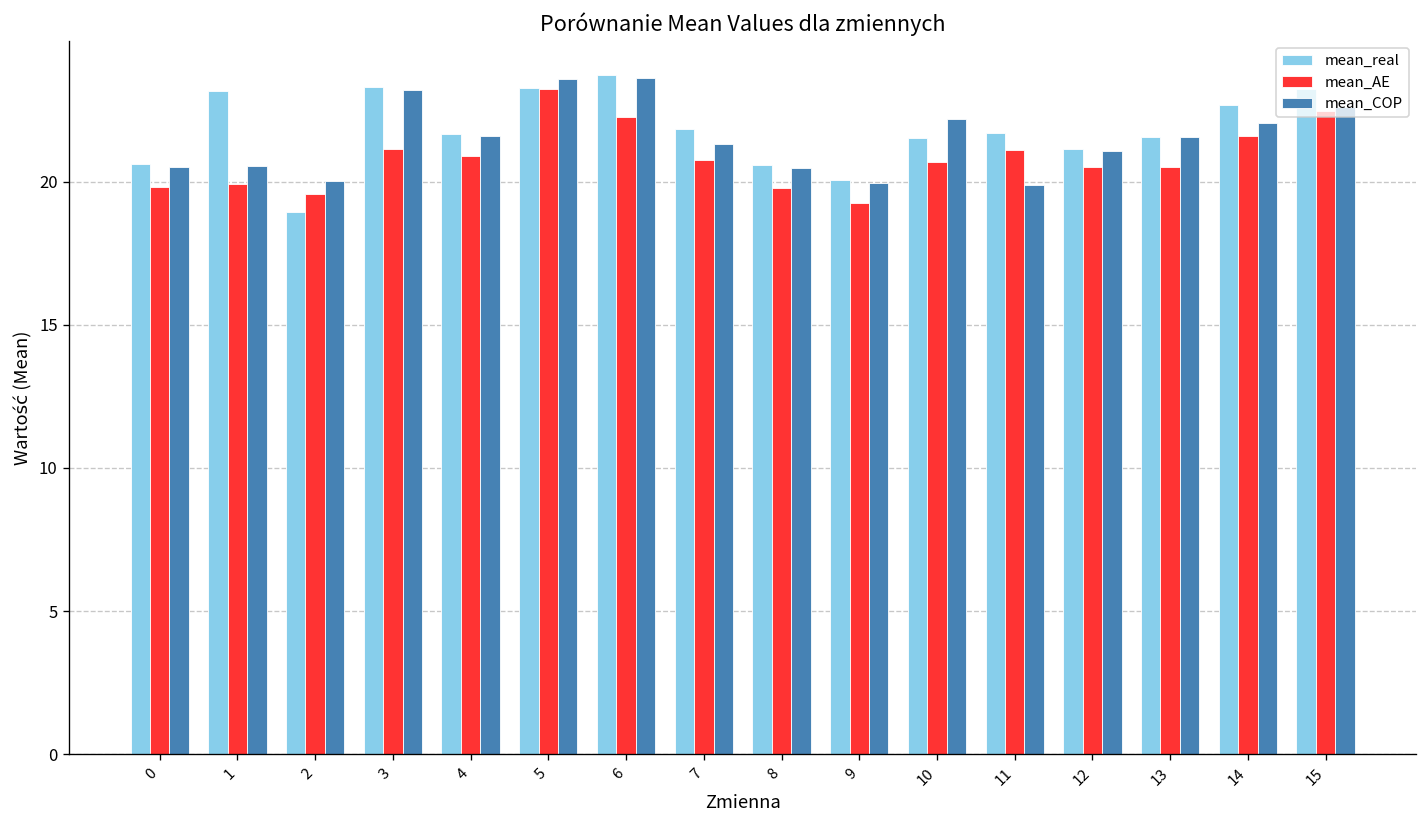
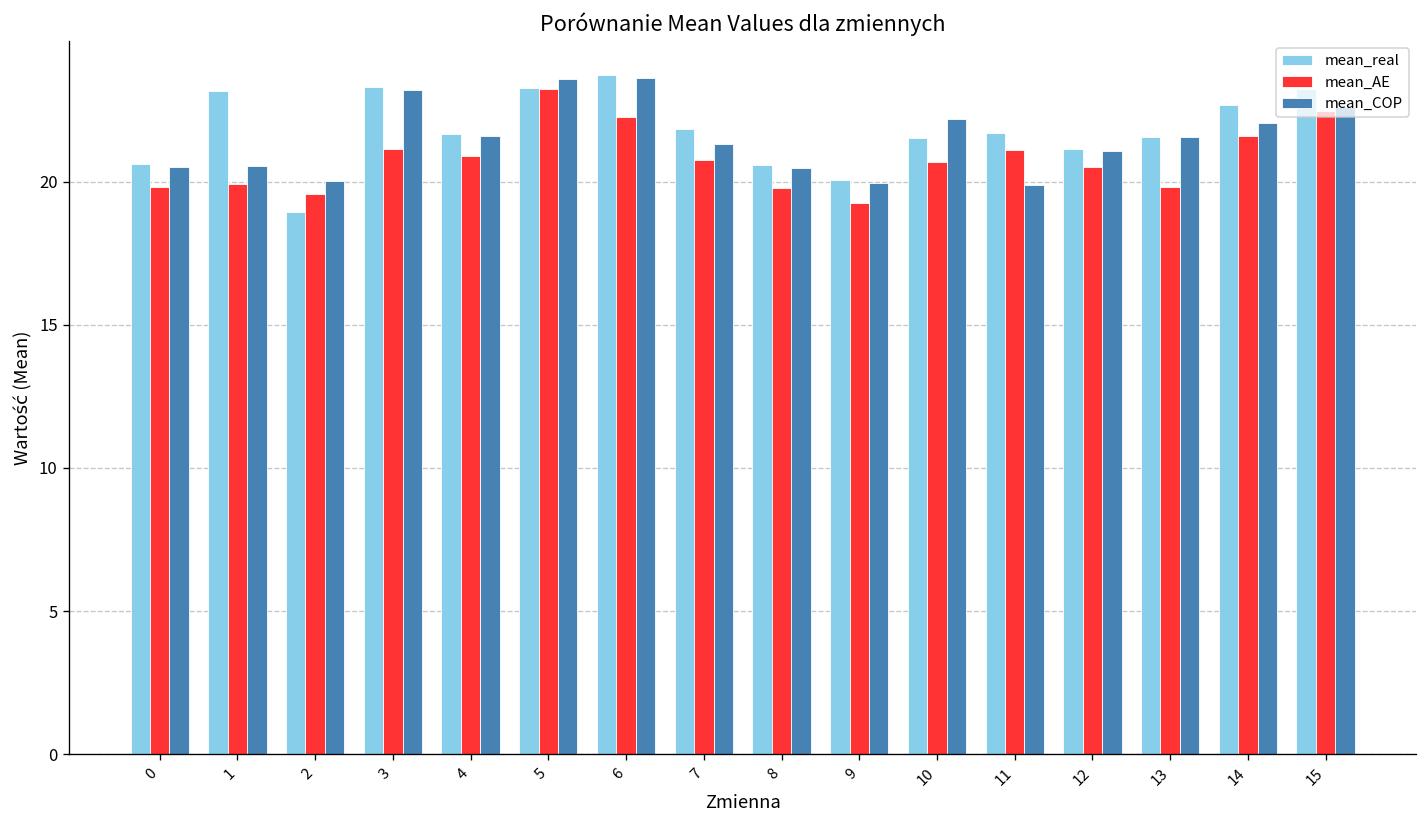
mean_AE, 13: 20.5 -> 19.8
